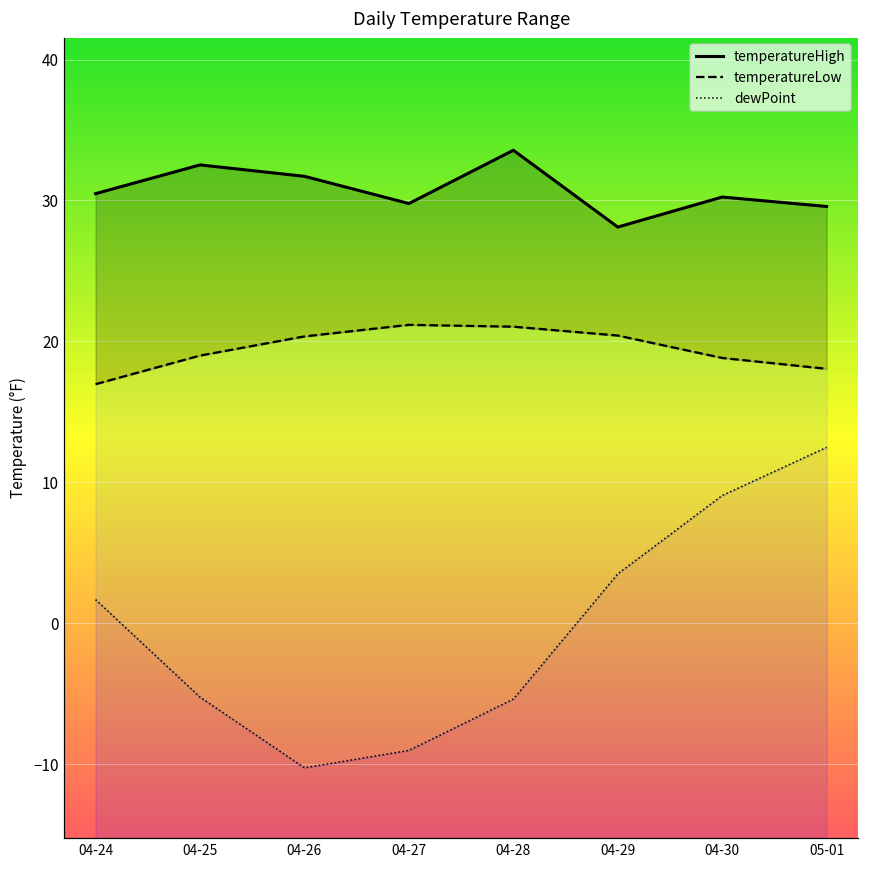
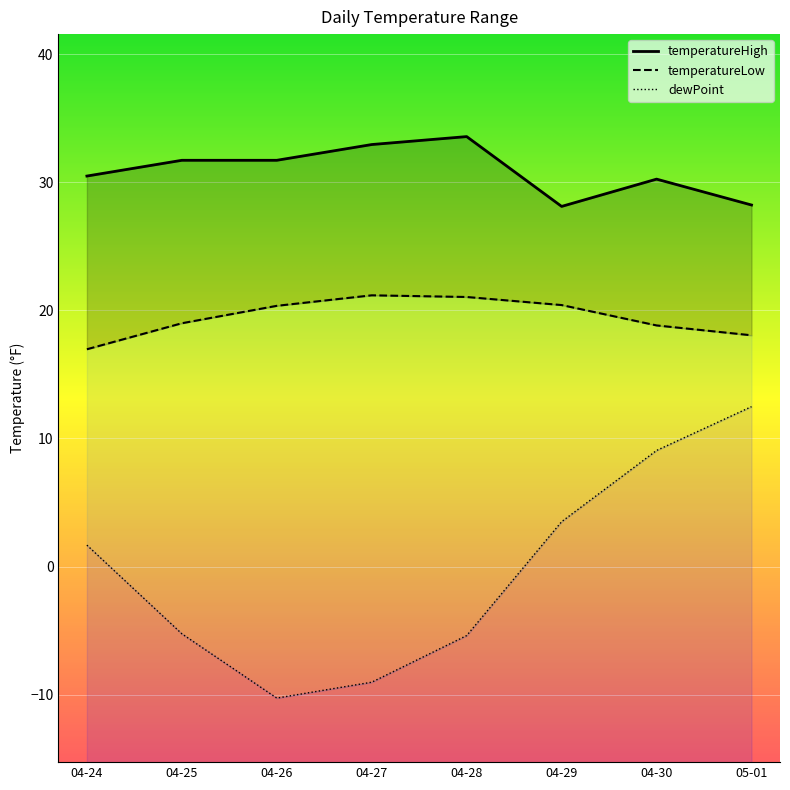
temperatureHigh, 04-25: 32.5 -> 31.7
temperatureHigh, 04-27: 29.8 -> 32.9
temperatureHigh, 05-01: 29.6 -> 28.2
